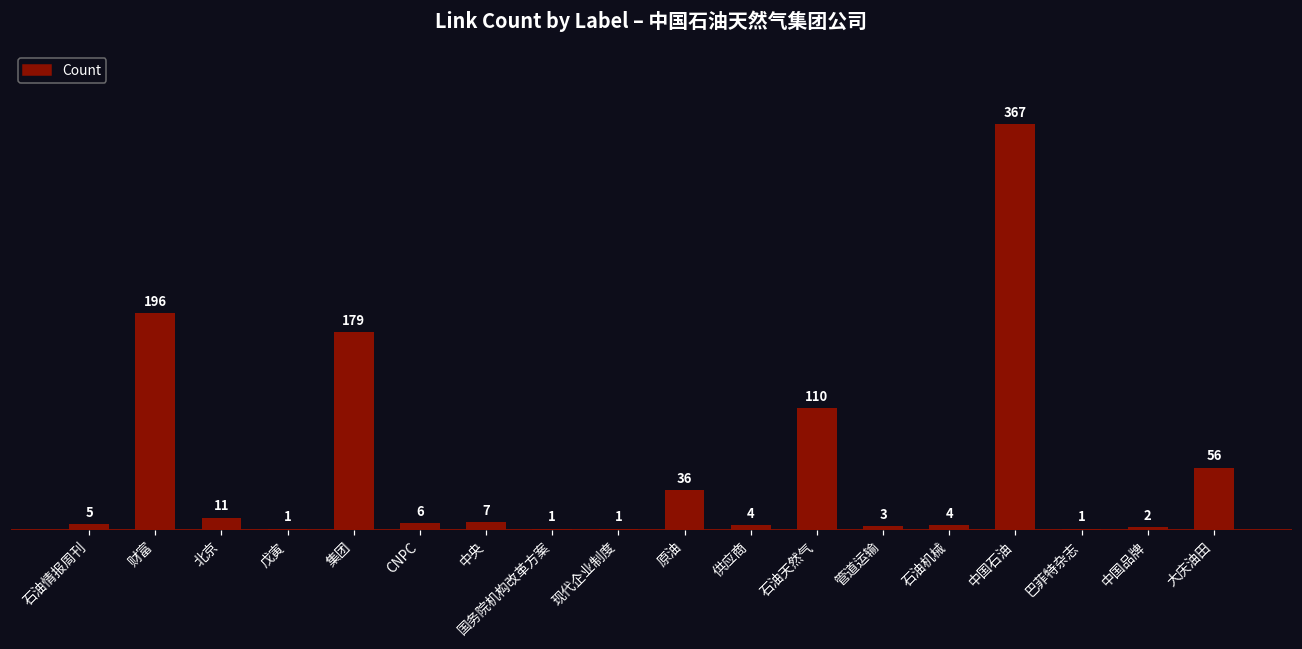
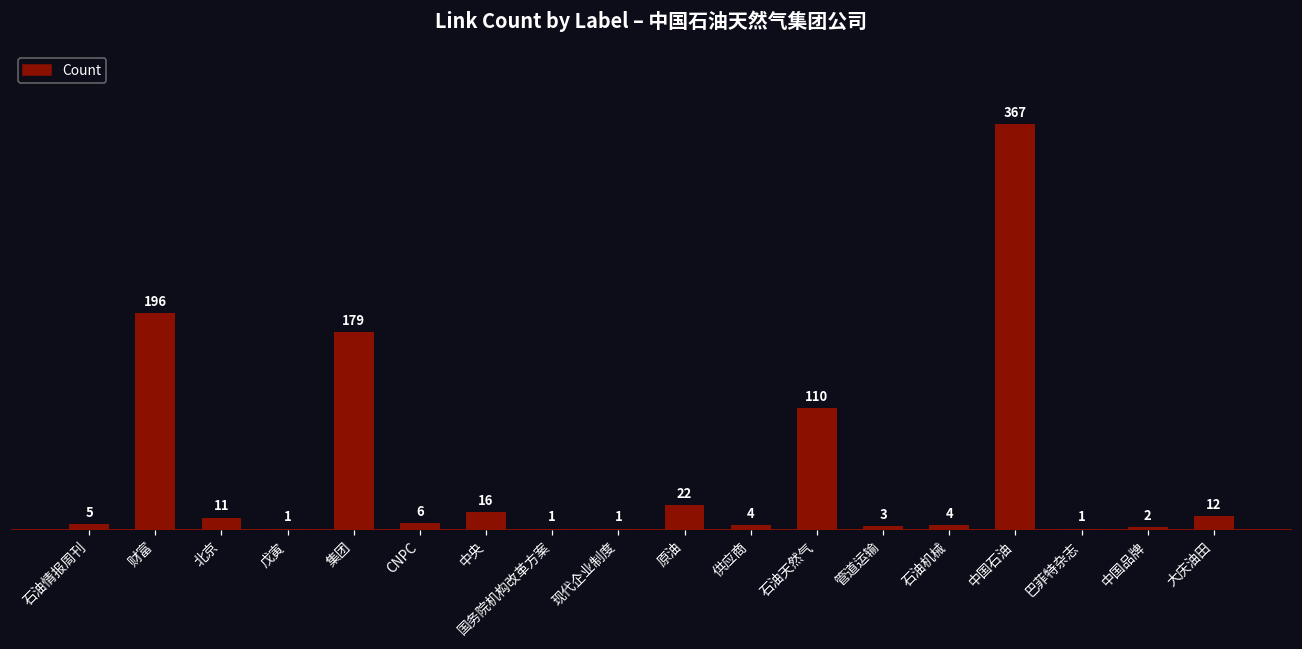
中央: 7 -> 16
原油: 36 -> 22
大庆油田: 56 -> 12
